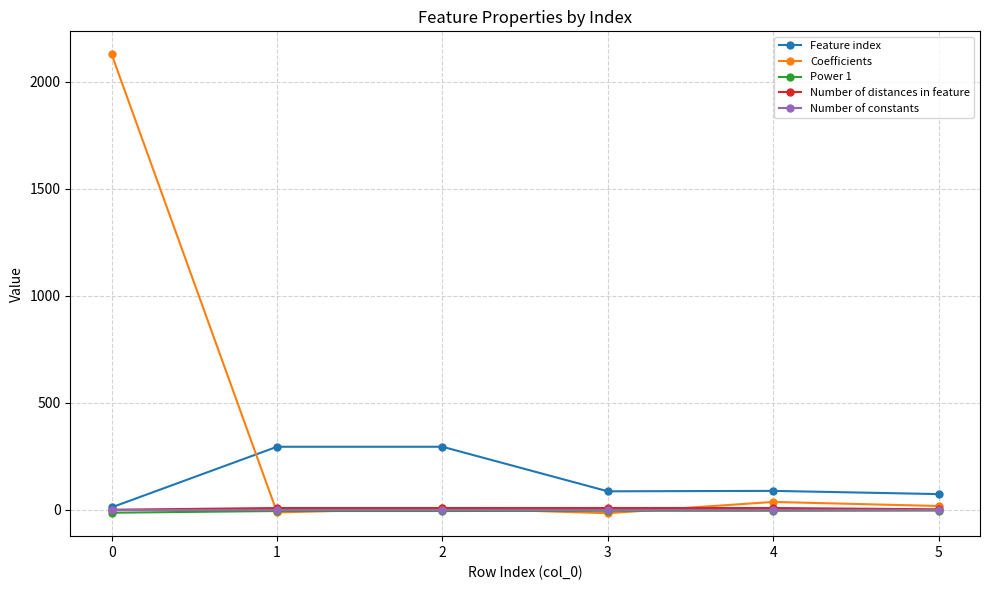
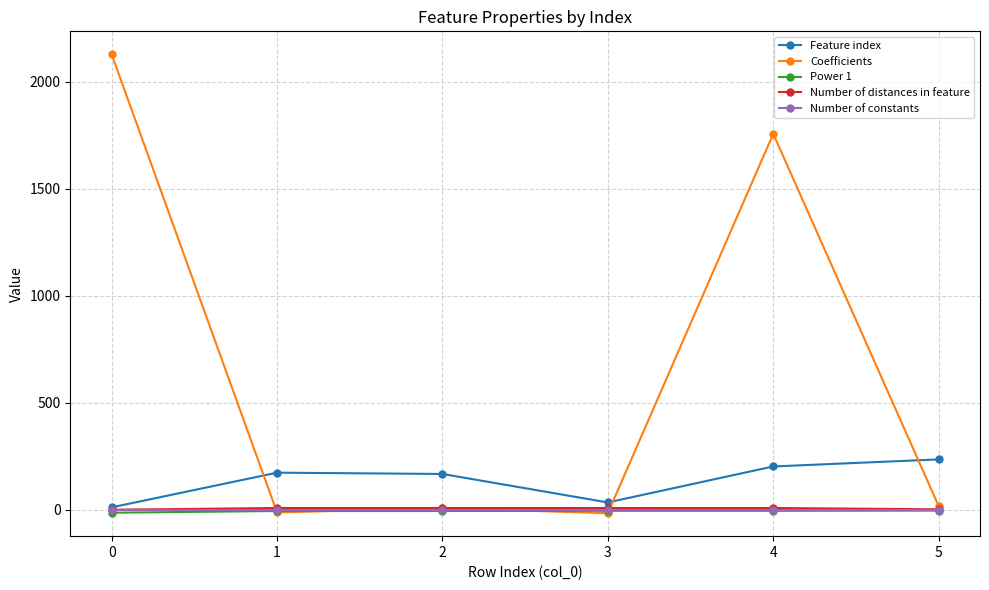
Feature index, 1: 300 -> 170
Feature index, 2: 300 -> 170
Feature index, 3: 90 -> 40
Feature index, 4: 90 -> 200
Coefficients, 4: 40 -> 1760
Feature index, 5: 70 -> 240
